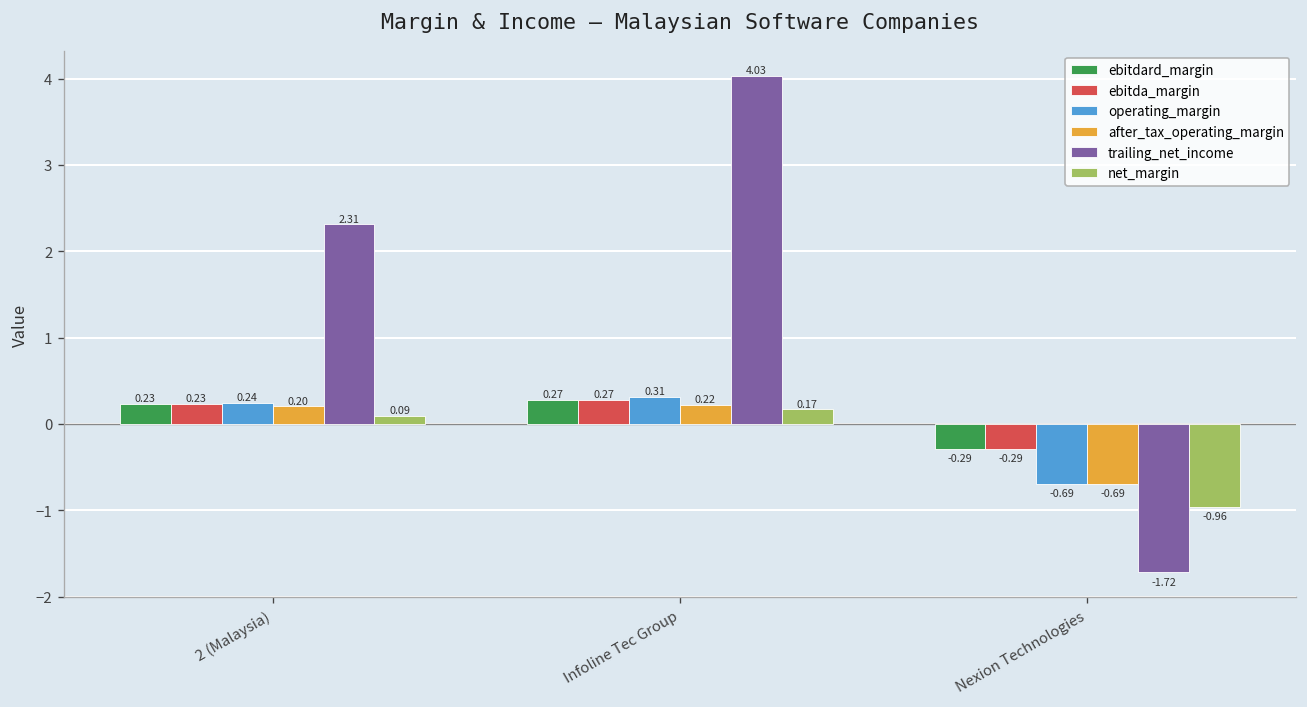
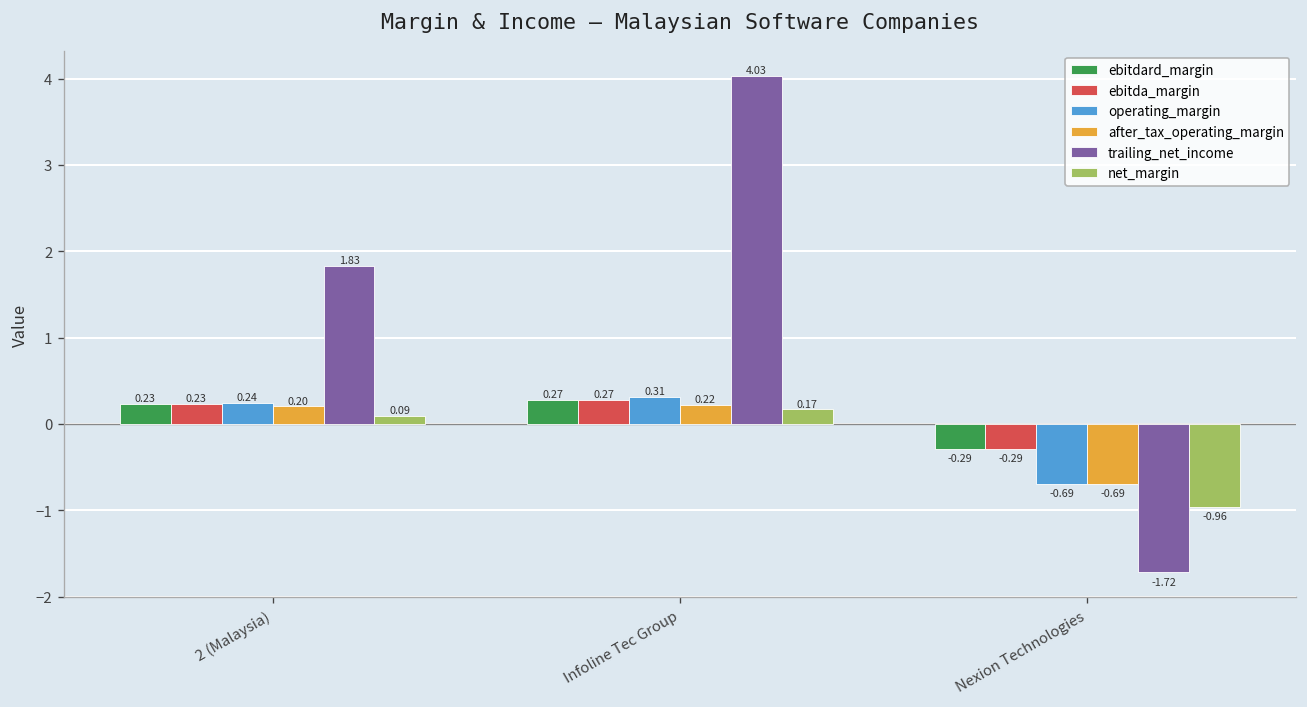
trailing_net_income, 2 (Malaysia): 2.31 -> 1.83
